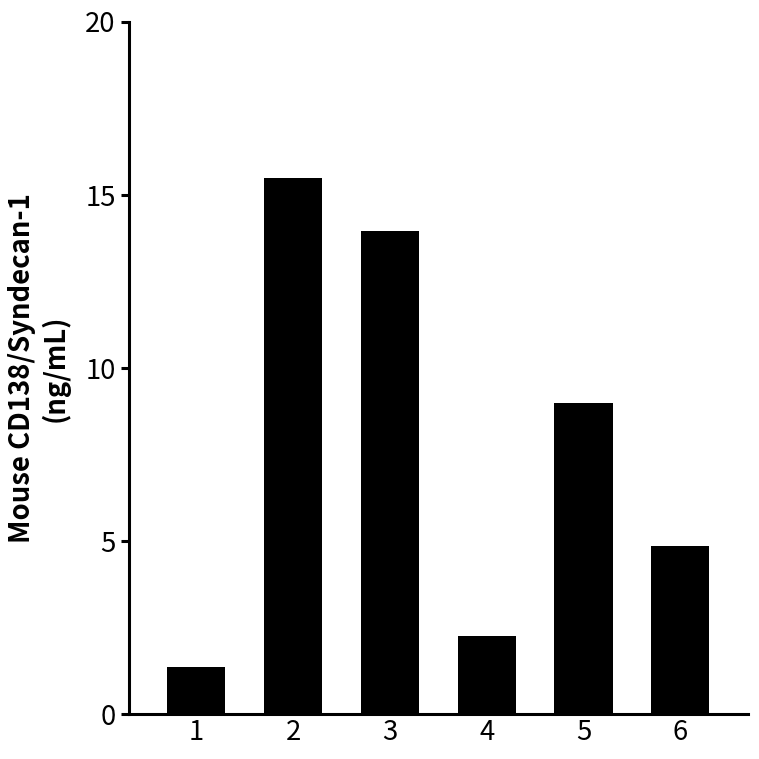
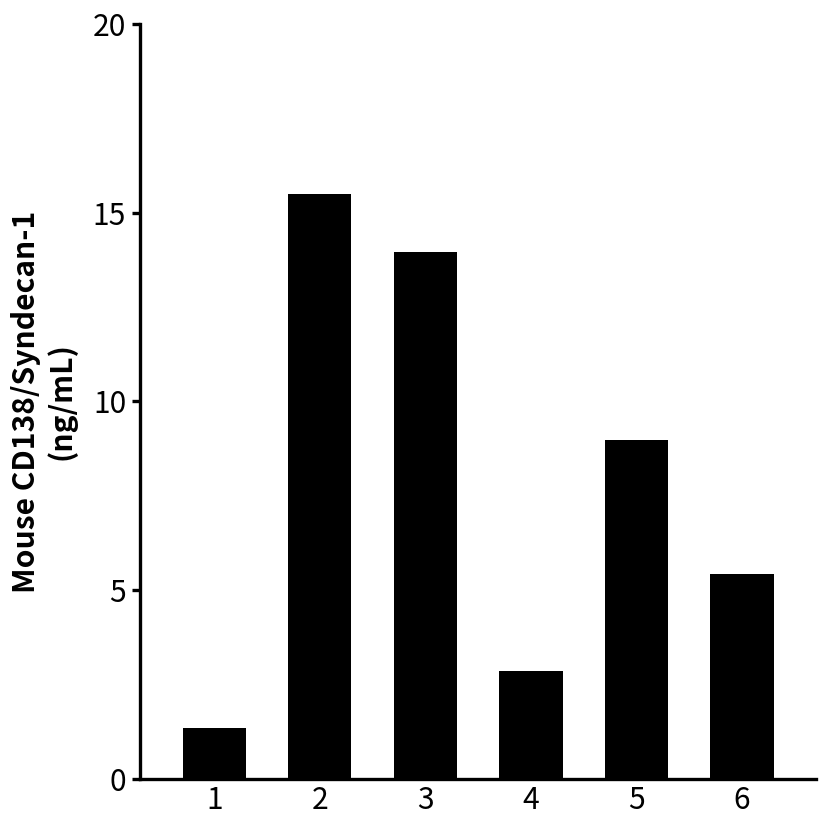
4: 2.3 -> 2.9
6: 4.8 -> 5.4
